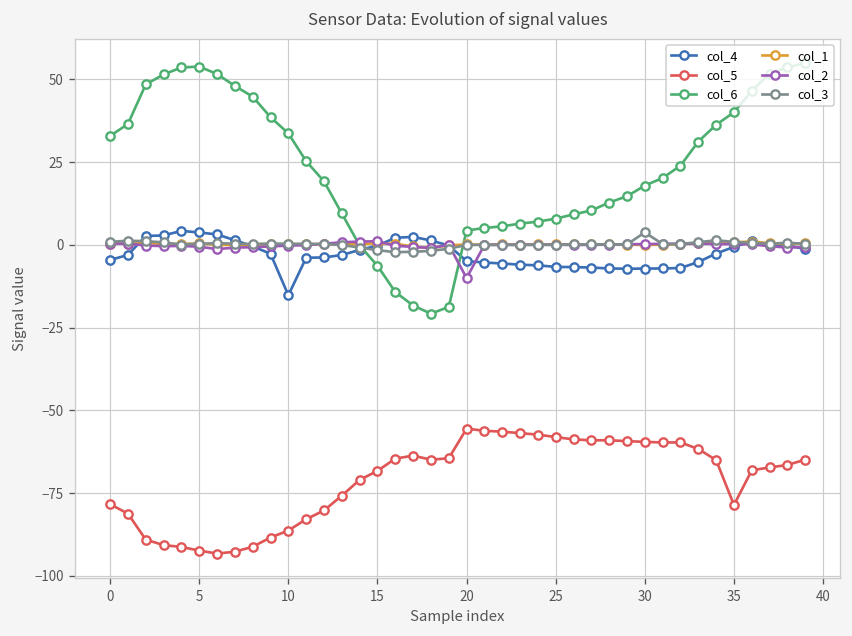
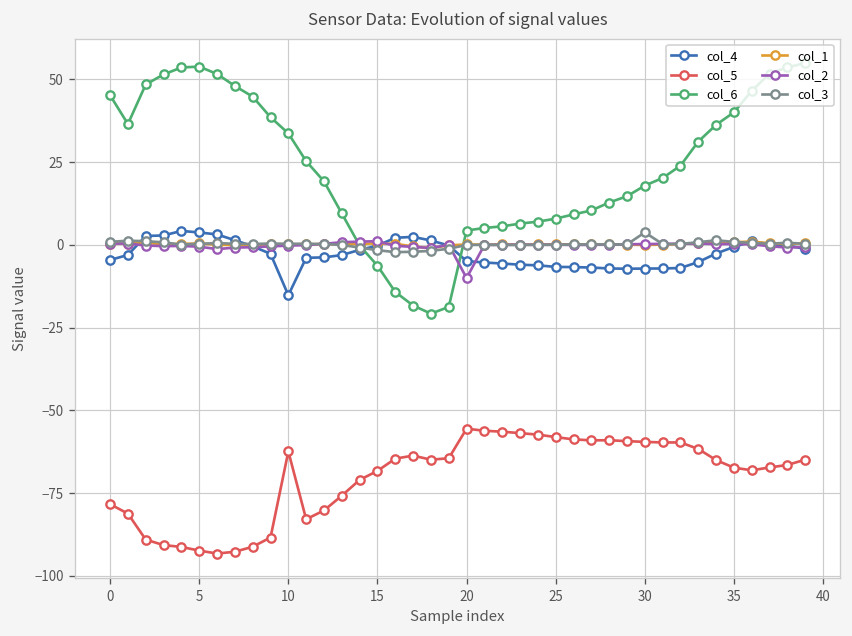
col_6, 0: 33 -> 45
col_5, 10: -86 -> -62
col_5, 35: -79 -> -67
